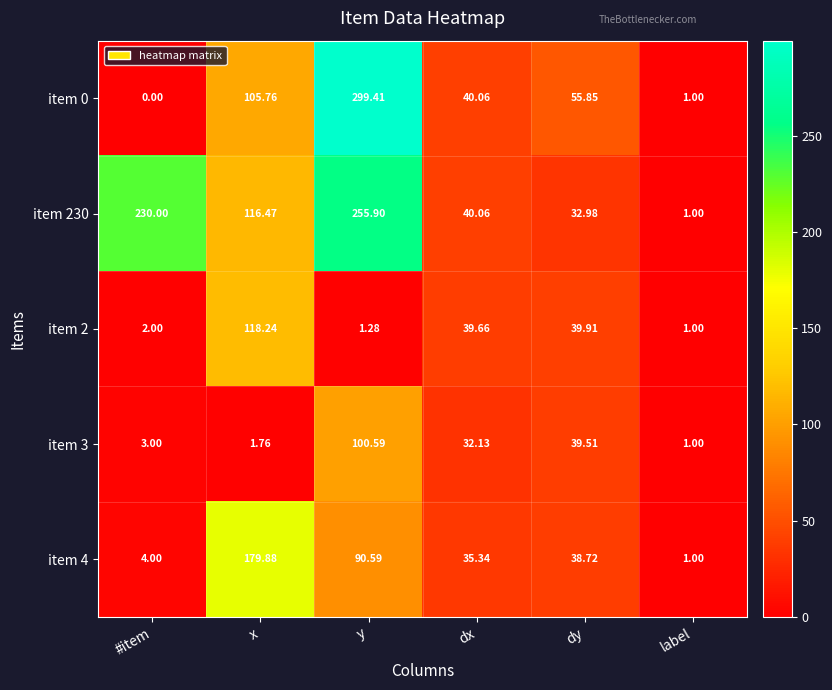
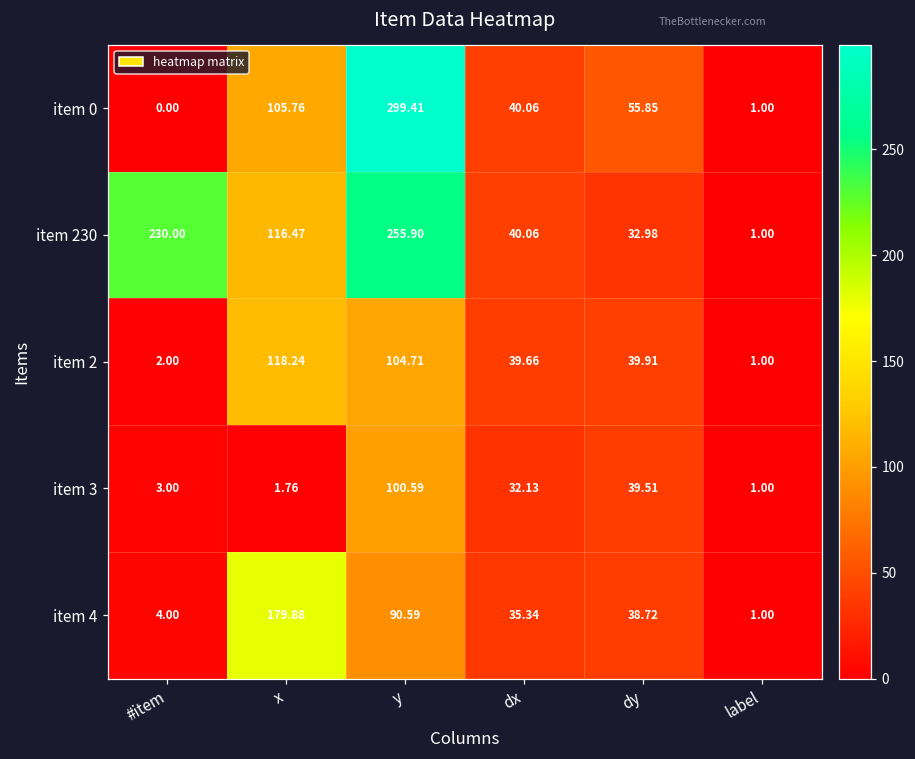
item 2, y: 1.28 -> 104.71
